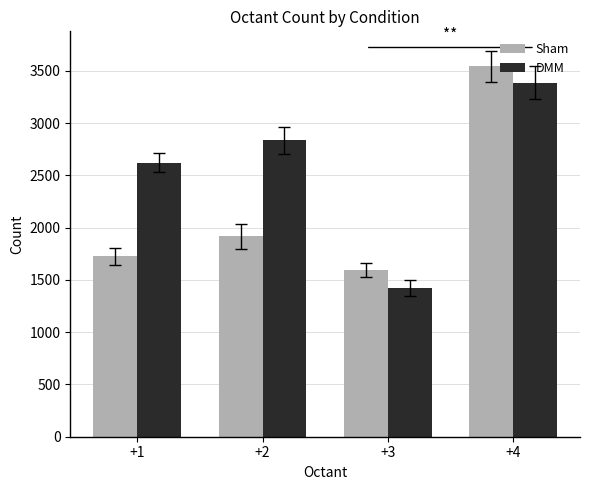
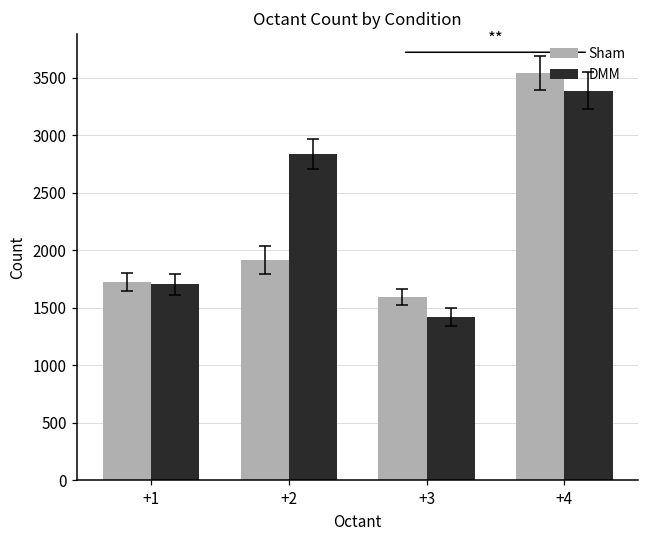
DMM, +1: 2620 -> 1700
